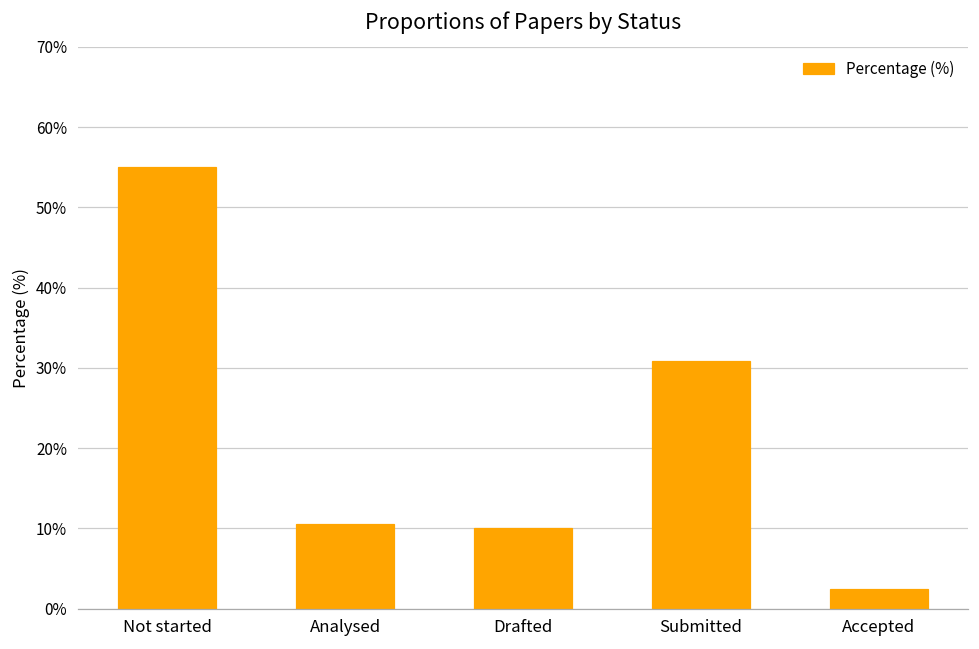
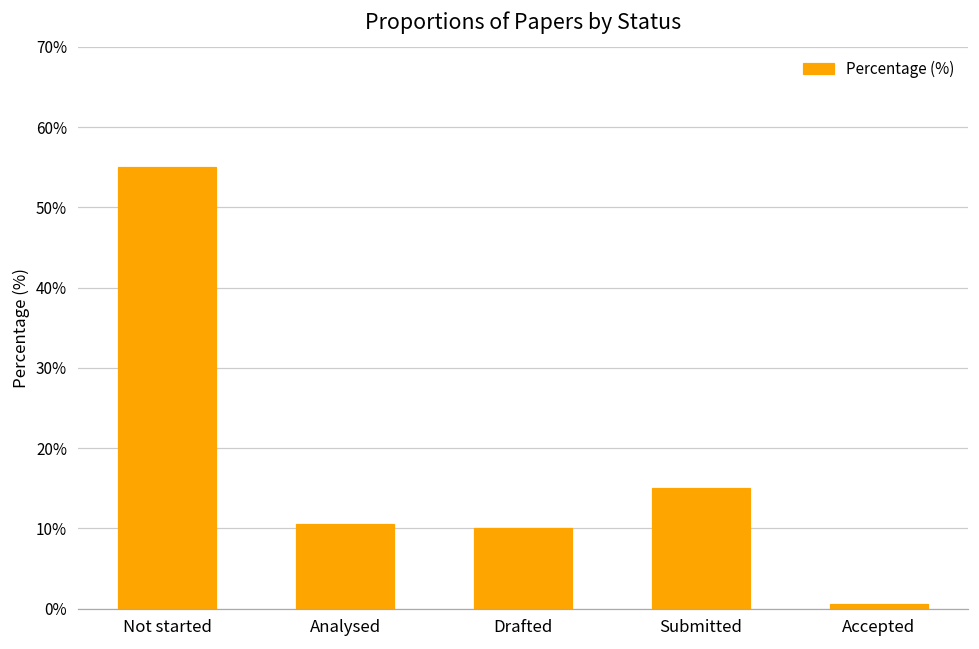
Submitted: 31% -> 15%
Accepted: 3% -> 1%
